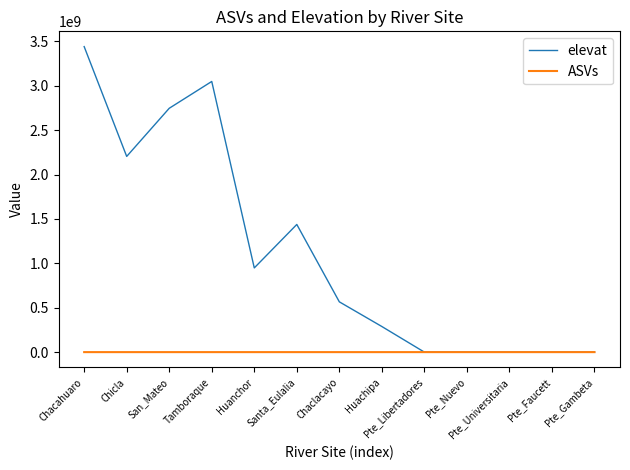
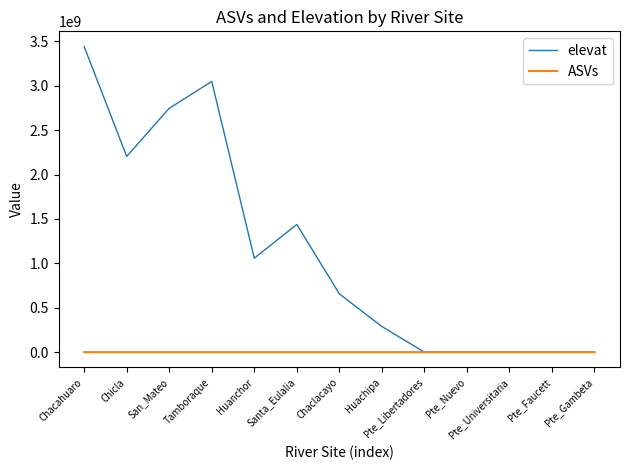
elevat, Huanchor: 900000000 -> 1100000000
elevat, Chaclacayo: 600000000 -> 700000000
